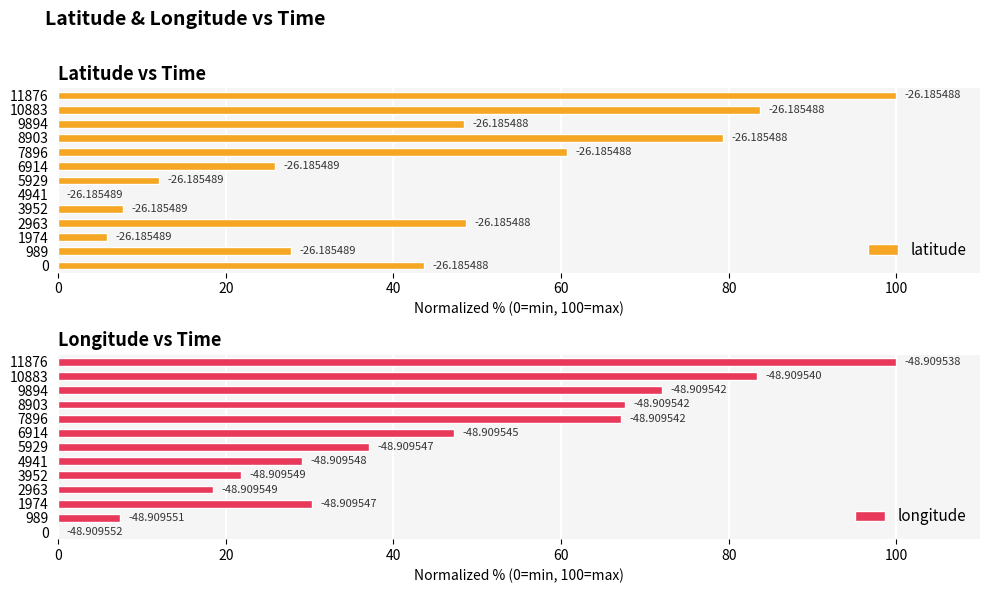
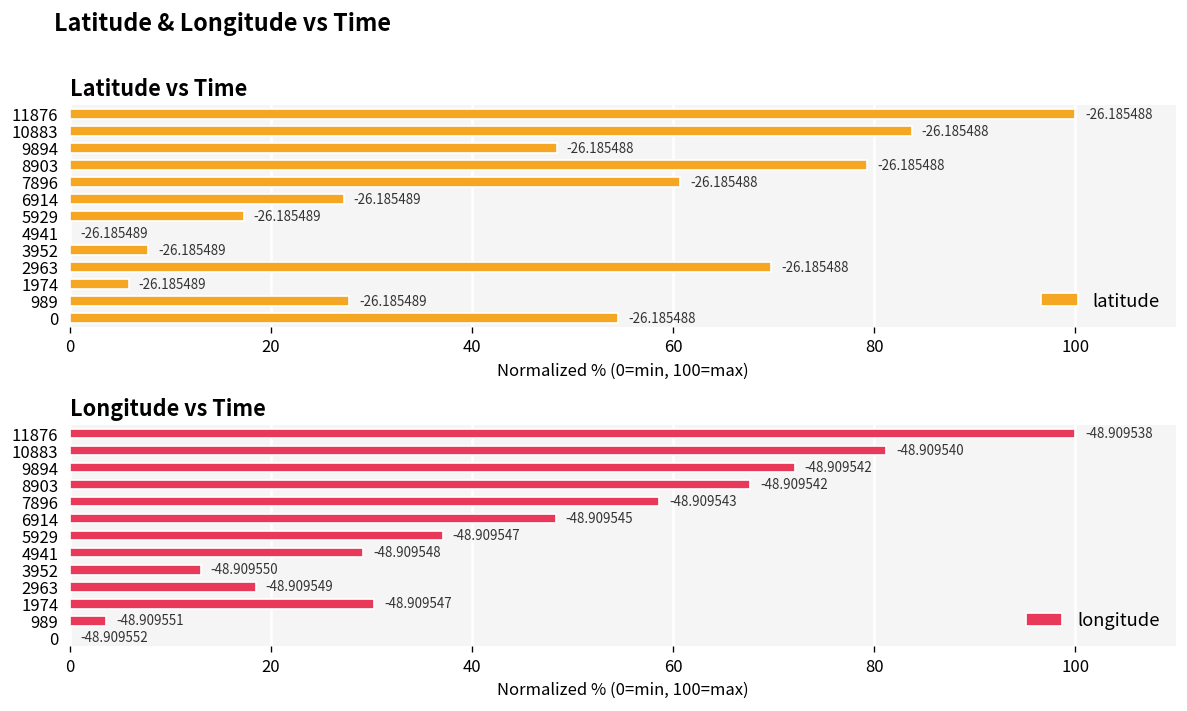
Latitude vs Time, 6914: 26 -> 27
Latitude vs Time, 5929: 12 -> 17
Latitude vs Time, 2963: 49 -> 70
Latitude vs Time, 0: 44 -> 54
Longitude vs Time, 10883: 83 -> 81
Longitude vs Time, 7896: -48.909542 -> -48.909543
Longitude vs Time, 6914: 47 -> 48
Longitude vs Time, 3952: -48.909549 -> -48.909550
Longitude vs Time, 989: 7 -> 4
